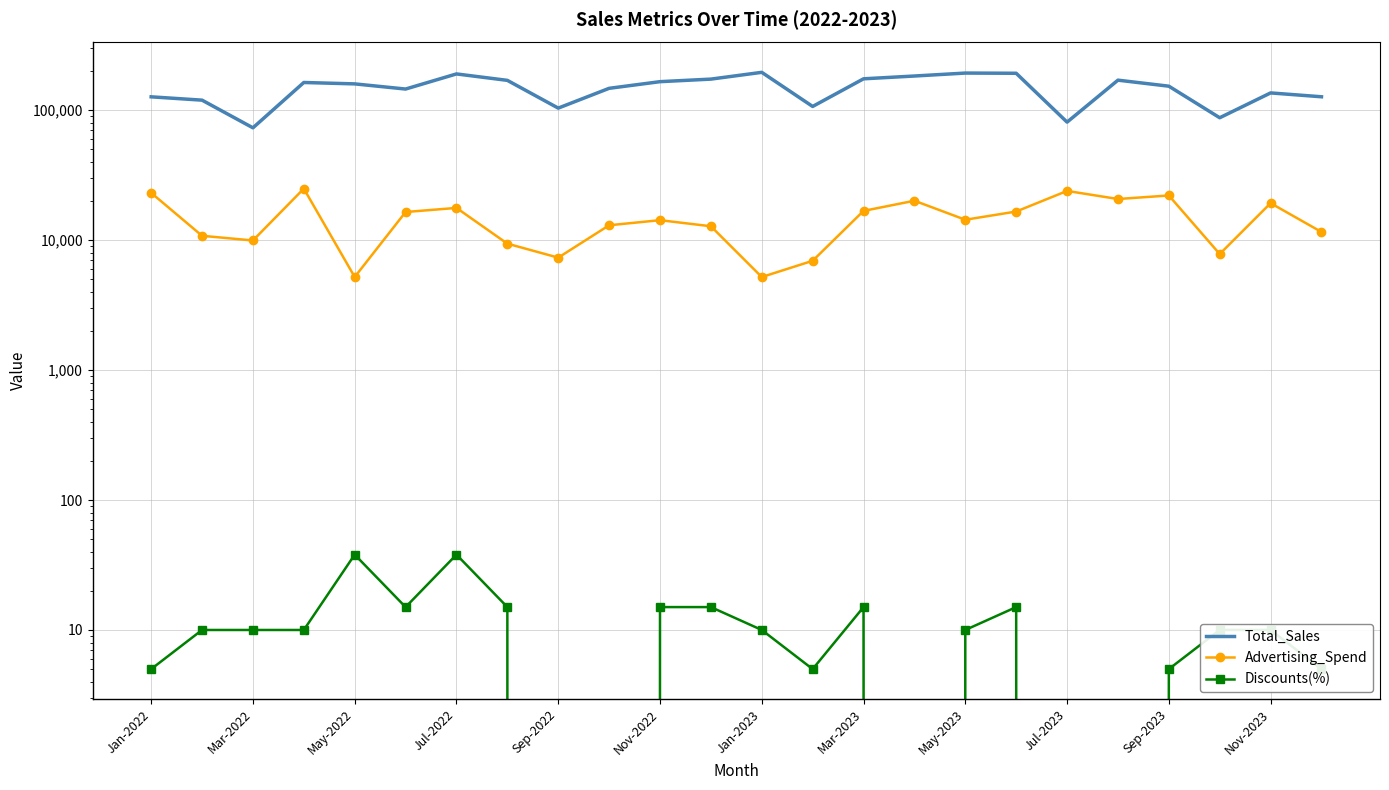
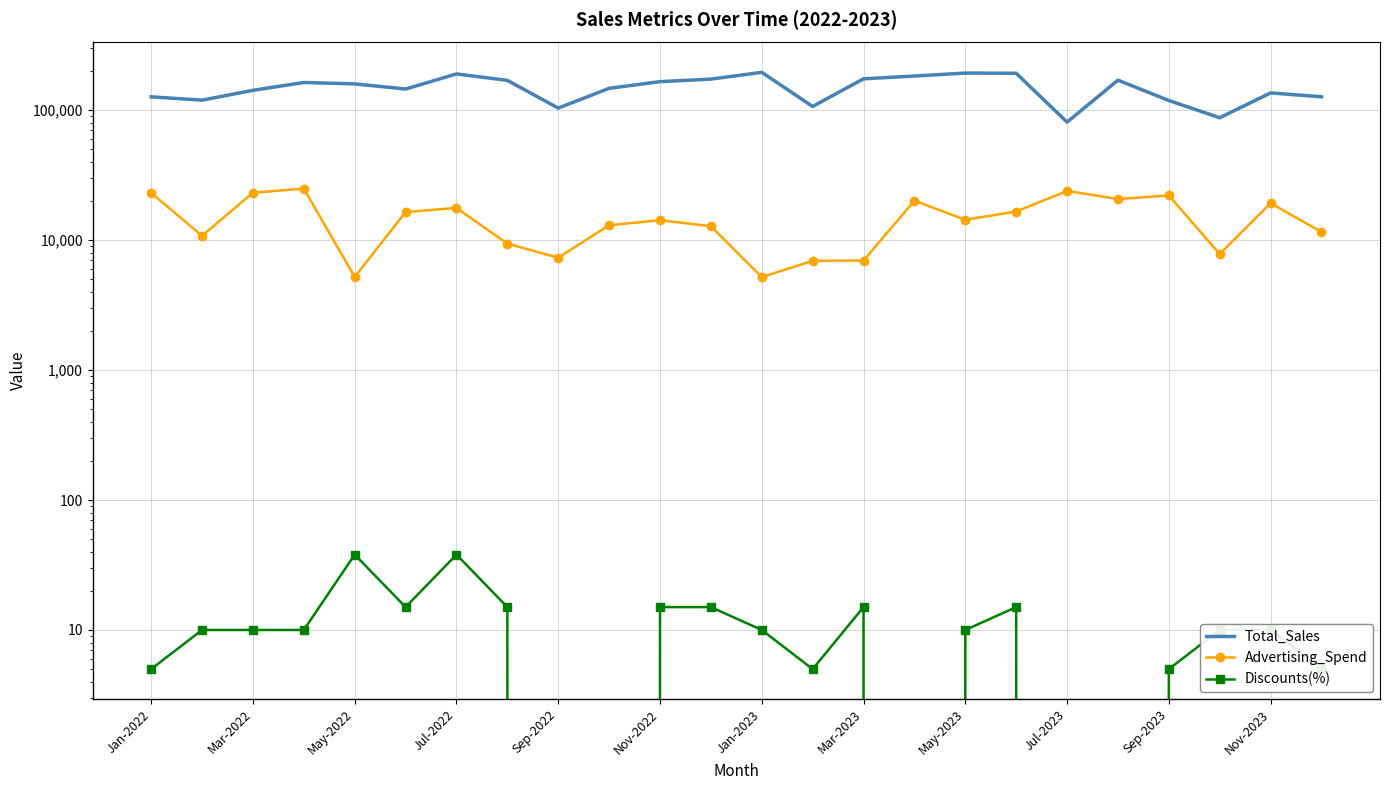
Total_Sales, Mar-2022: 70,000 -> 140,000
Advertising_Spend, Mar-2022: 10,000 -> 23,000
Advertising_Spend, Mar-2023: 17,000 -> 7,000
Total_Sales, Sep-2023: 150,000 -> 120,000
